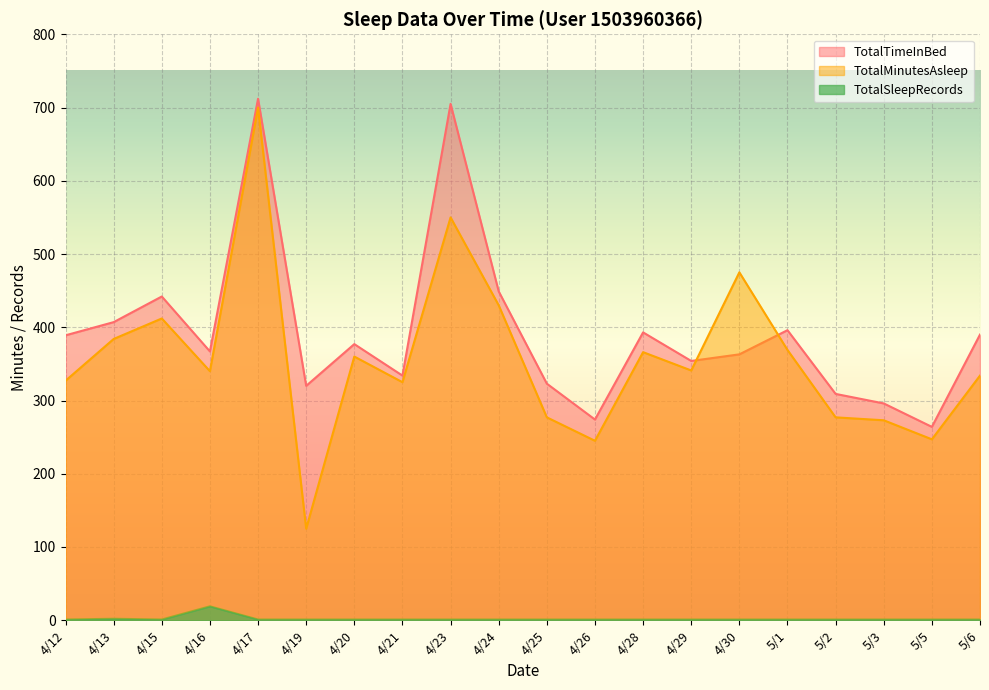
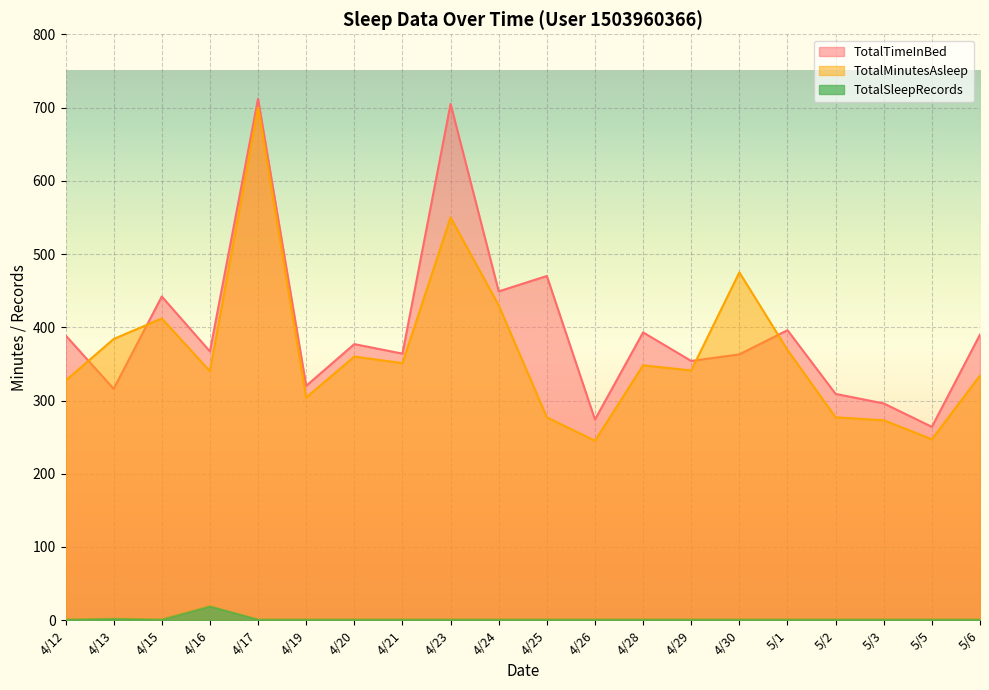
TotalTimeInBed, 4/13: 410 -> 320
TotalMinutesAsleep, 4/19: 130 -> 300
TotalTimeInBed, 4/21: 330 -> 360
TotalMinutesAsleep, 4/21: 330 -> 350
TotalTimeInBed, 4/25: 320 -> 470
TotalMinutesAsleep, 4/28: 370 -> 350
